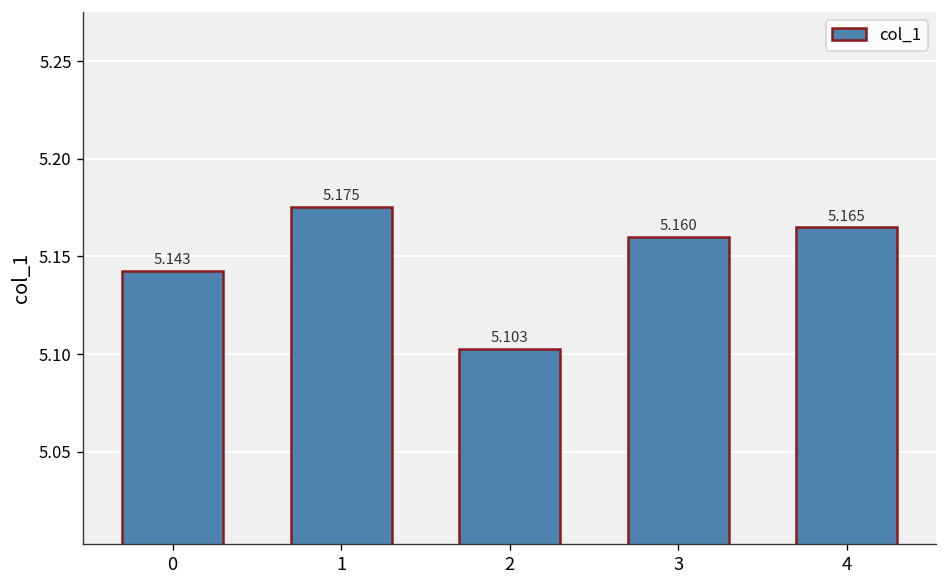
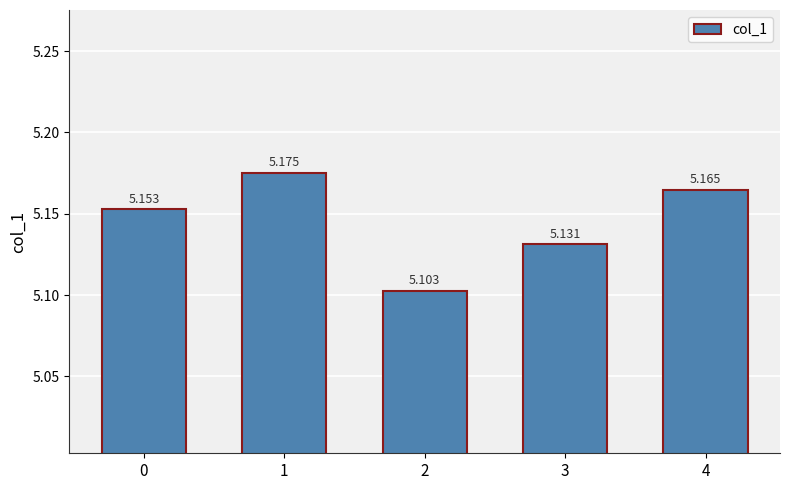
0: 5.143 -> 5.153
3: 5.160 -> 5.131
